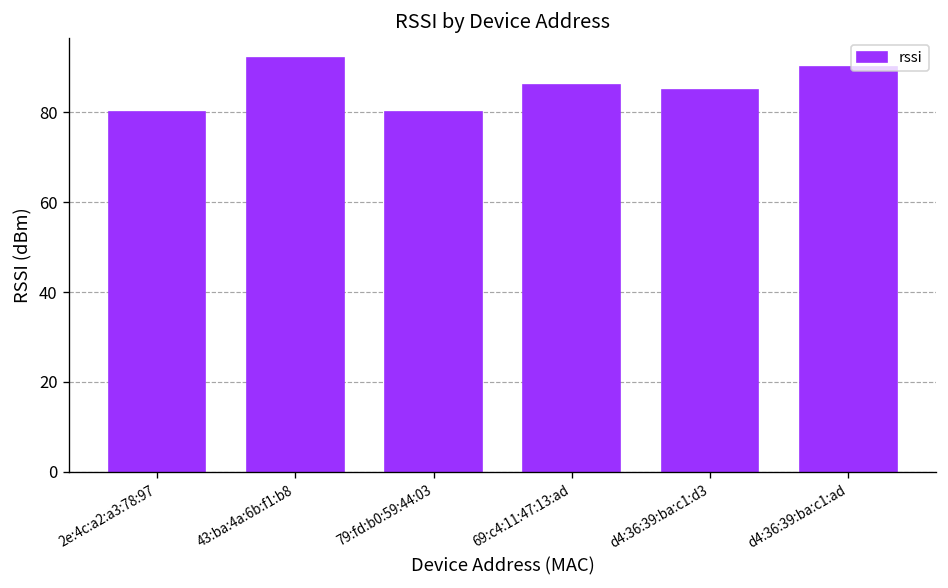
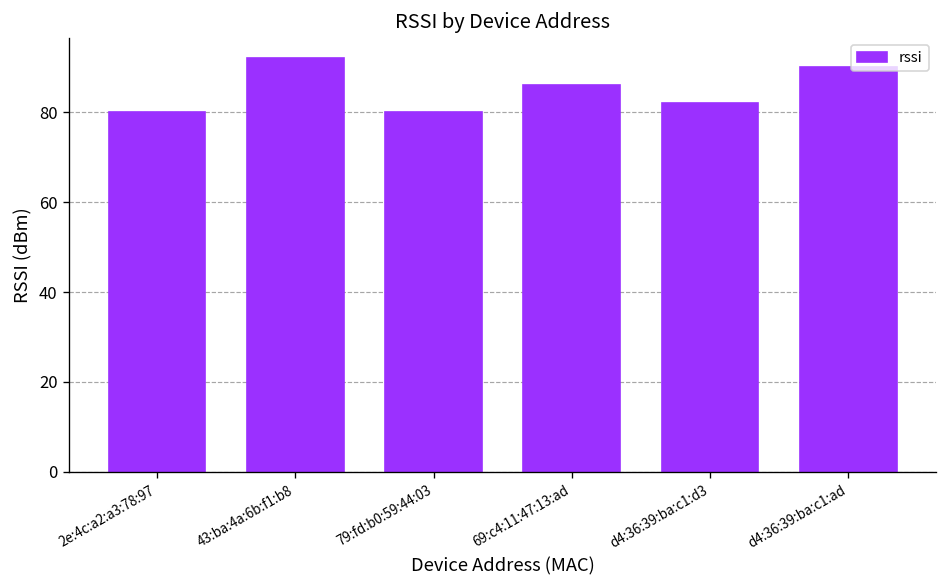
d4:36:39:ba:c1:d3: 85 -> 82
